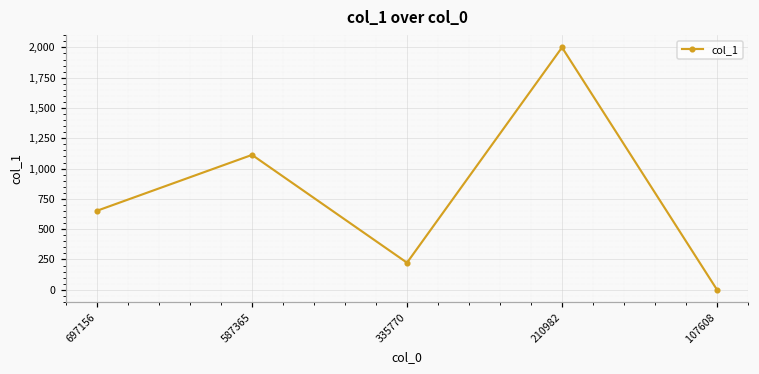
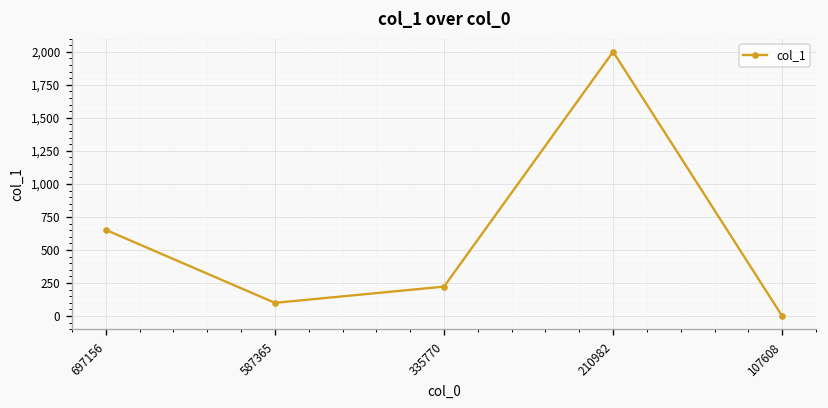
587365: 1,110 -> 100
